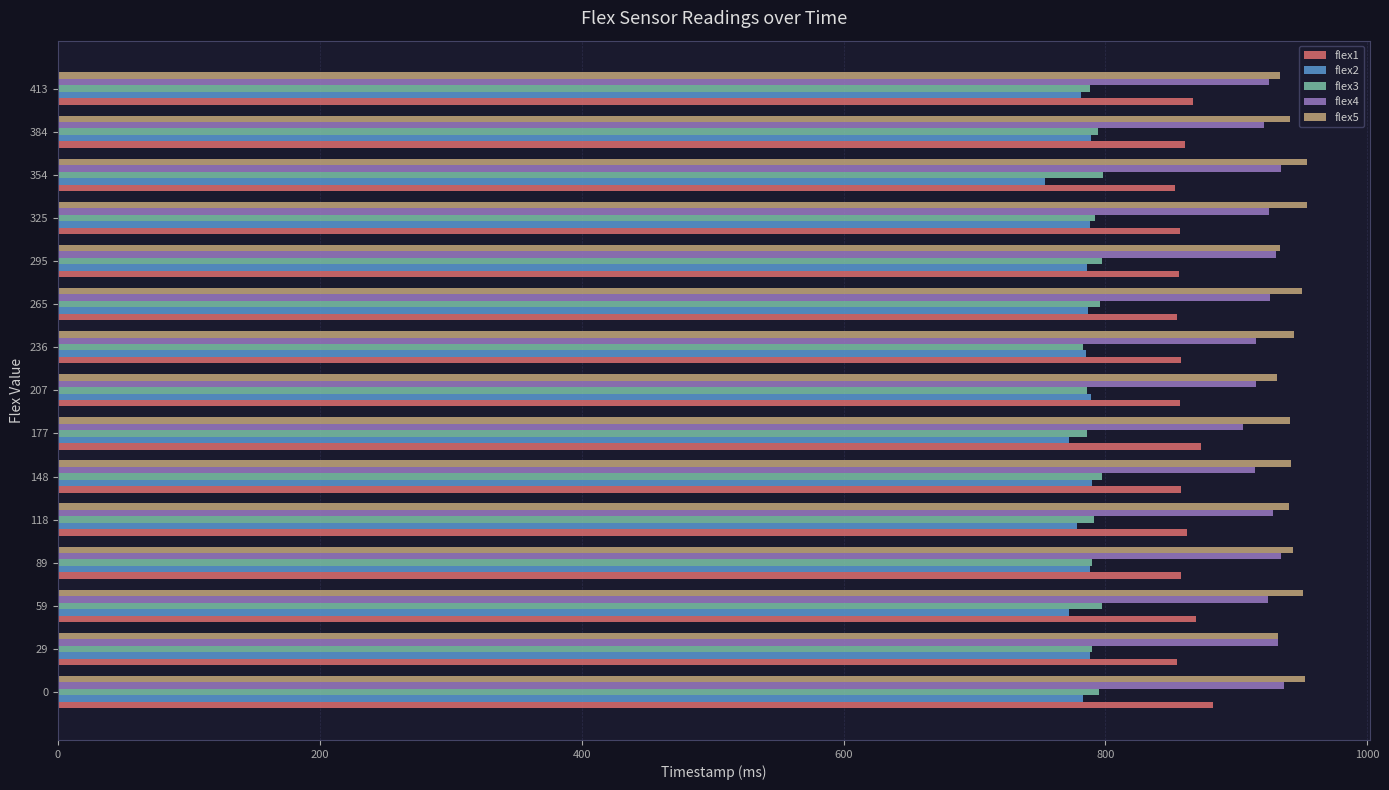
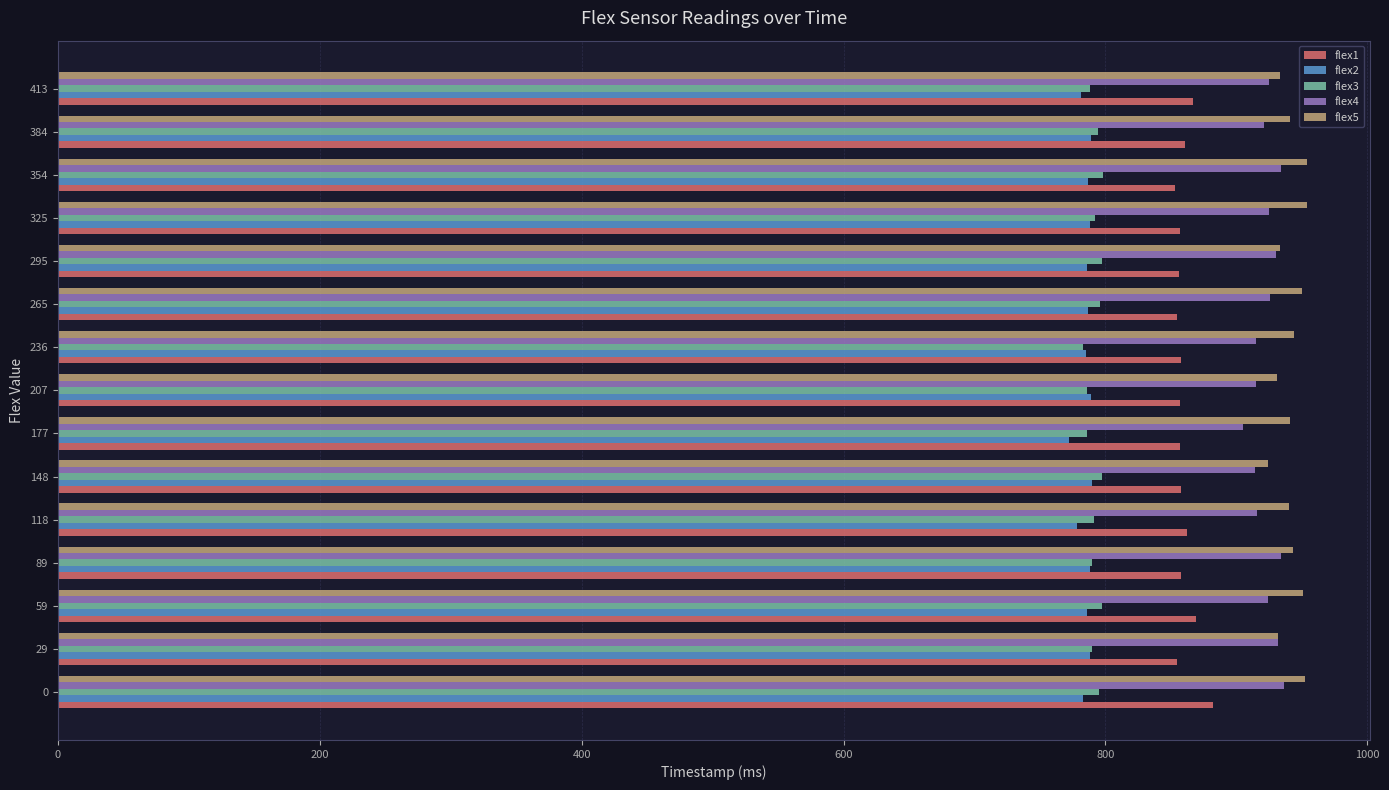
flex2, 354: 754 -> 787
flex1, 177: 873 -> 857
flex5, 148: 942 -> 924
flex4, 118: 928 -> 916
flex2, 59: 772 -> 786
